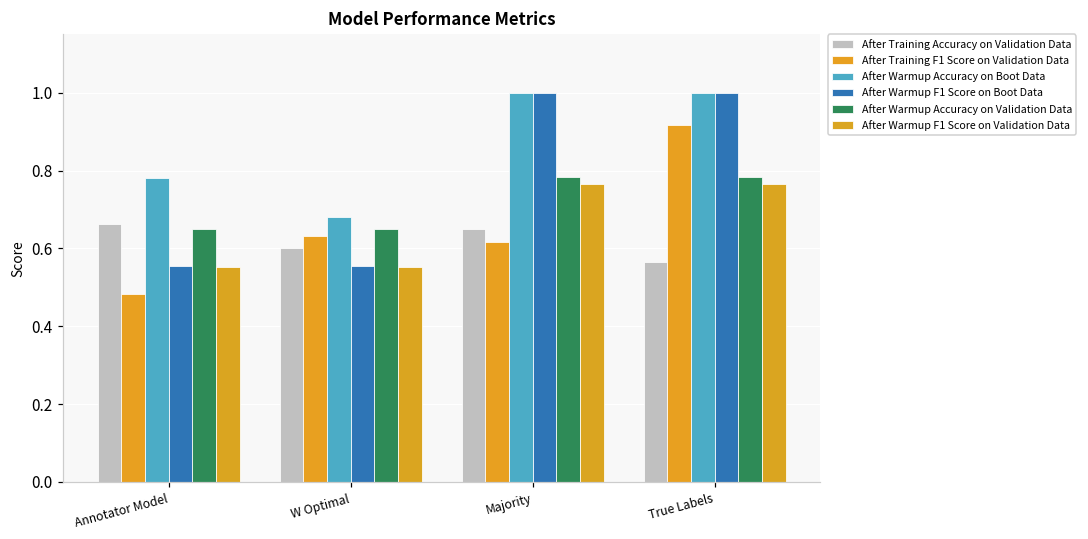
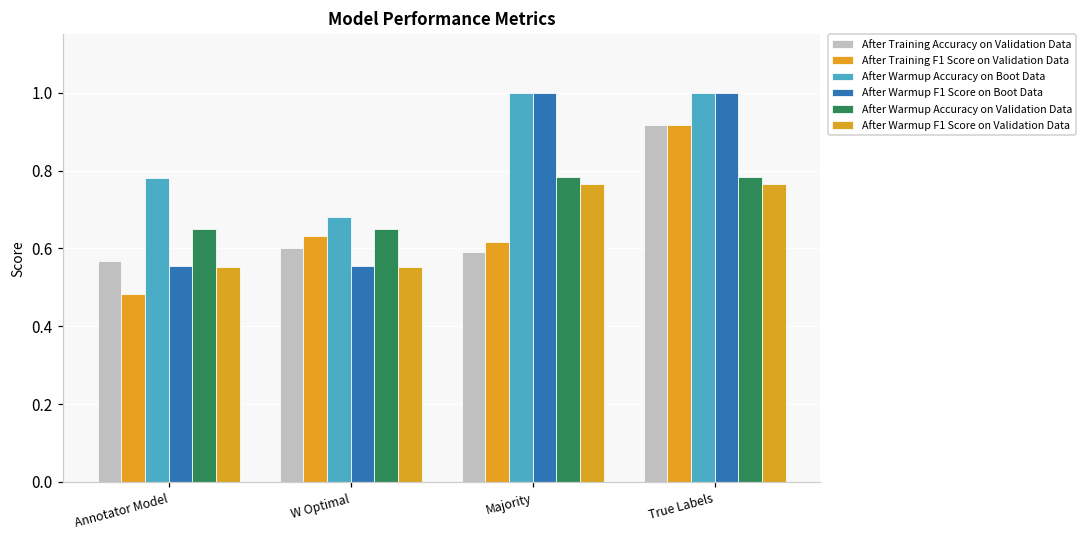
After Training Accuracy on Validation Data, Annotator Model: 0.66 -> 0.57
After Training Accuracy on Validation Data, Majority: 0.65 -> 0.59
After Training Accuracy on Validation Data, True Labels: 0.57 -> 0.92
